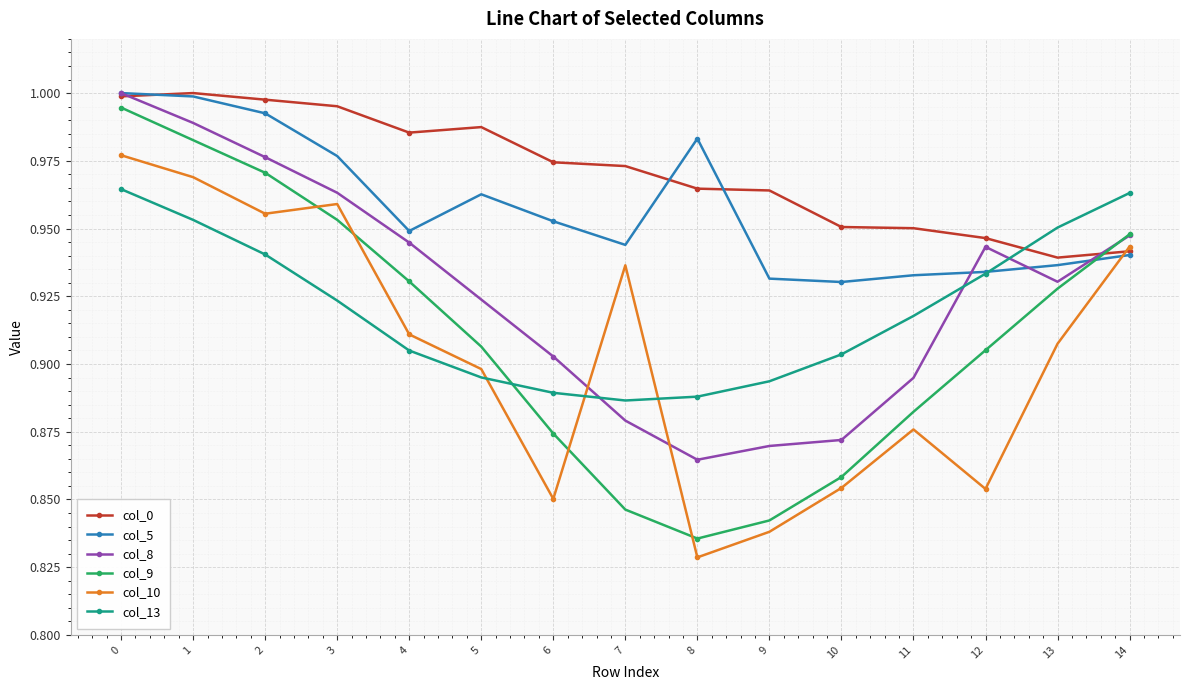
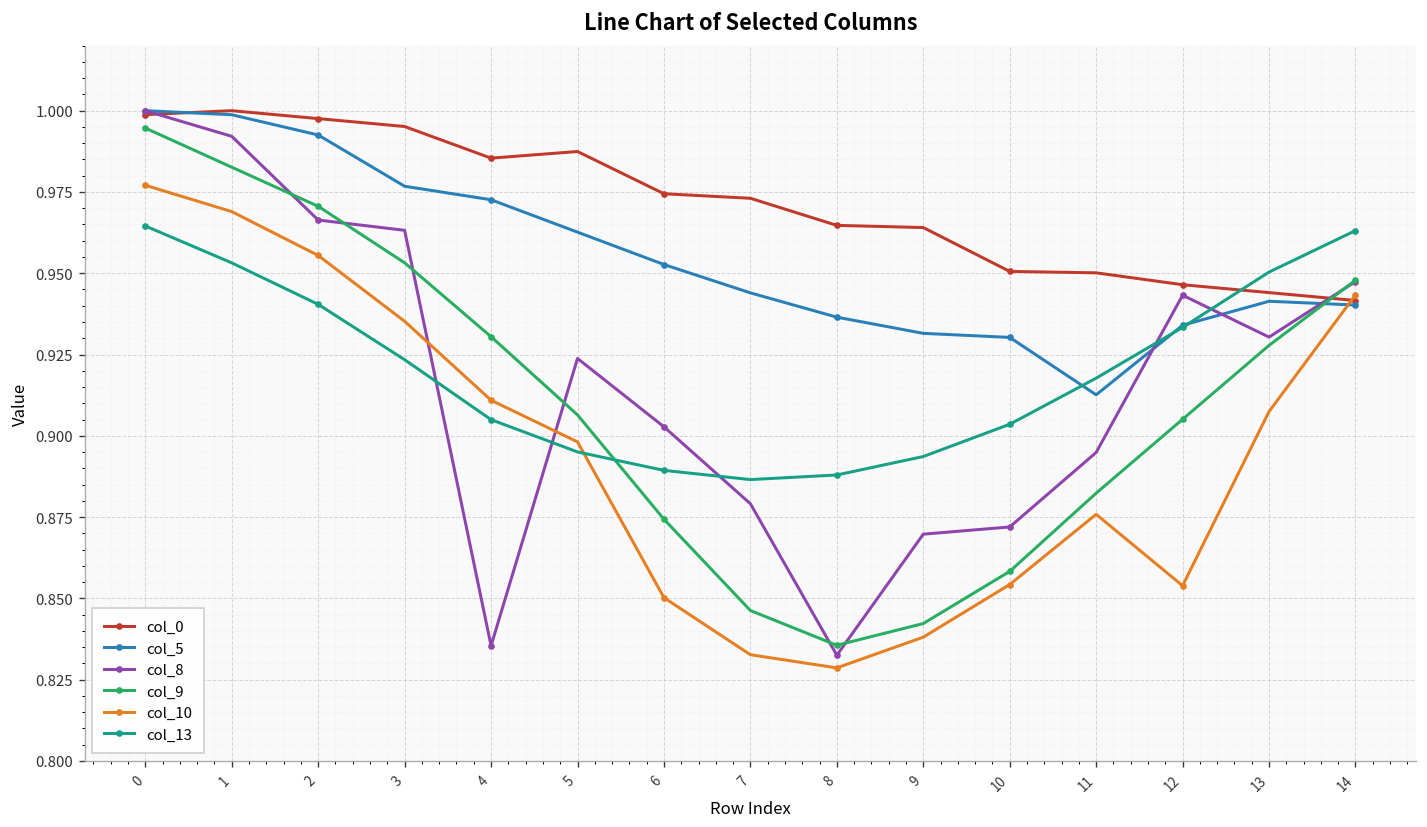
col_8, 1: 0.989 -> 0.992
col_8, 2: 0.976 -> 0.966
col_10, 3: 0.959 -> 0.935
col_5, 4: 0.949 -> 0.973
col_8, 4: 0.945 -> 0.835
col_10, 7: 0.936 -> 0.833
col_5, 8: 0.983 -> 0.936
col_8, 8: 0.865 -> 0.832
col_5, 11: 0.933 -> 0.913
col_0, 13: 0.939 -> 0.944
col_5, 13: 0.936 -> 0.941
